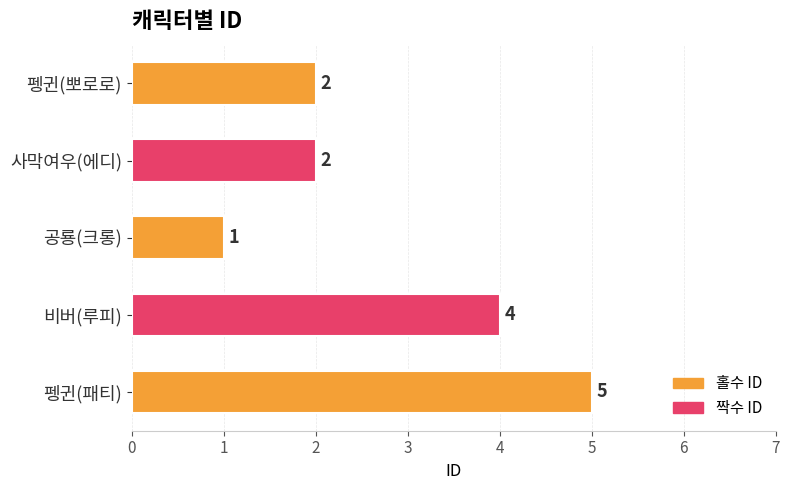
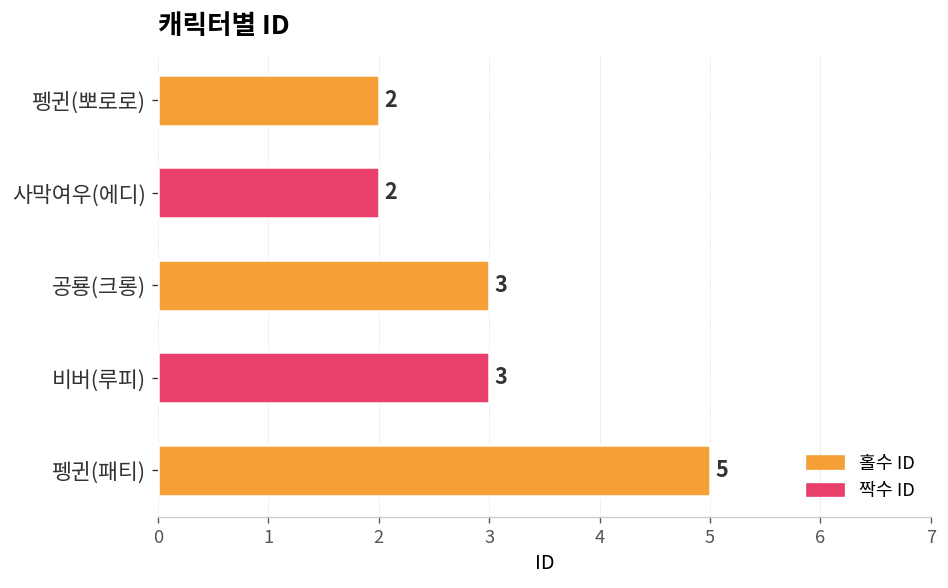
공룡(크롱): 1 -> 3
비버(루피): 4 -> 3
